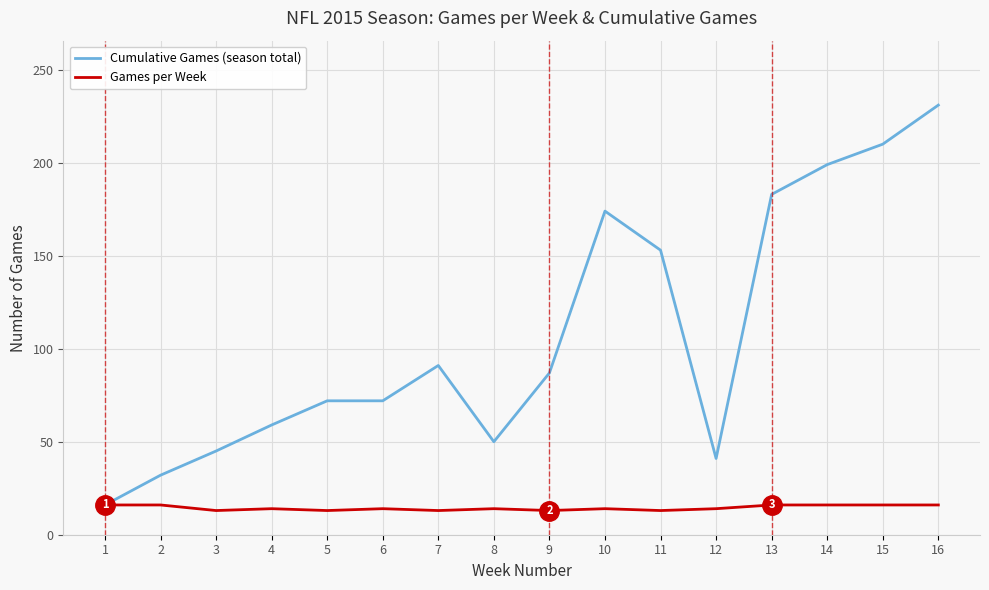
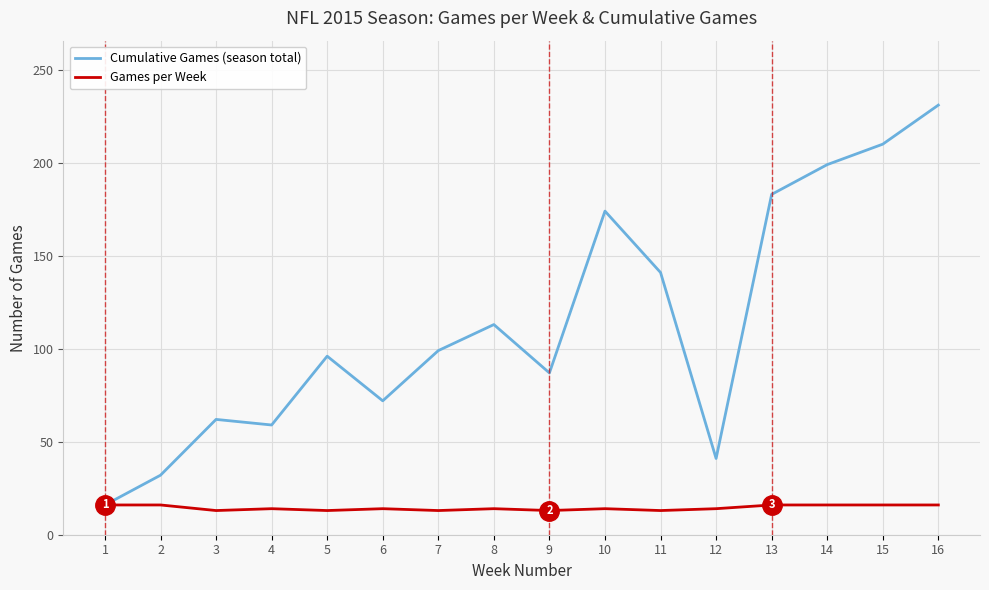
Cumulative Games (season total), 3: 45 -> 62
Cumulative Games (season total), 5: 72 -> 96
Cumulative Games (season total), 7: 91 -> 99
Cumulative Games (season total), 8: 50 -> 113
Cumulative Games (season total), 11: 153 -> 141
